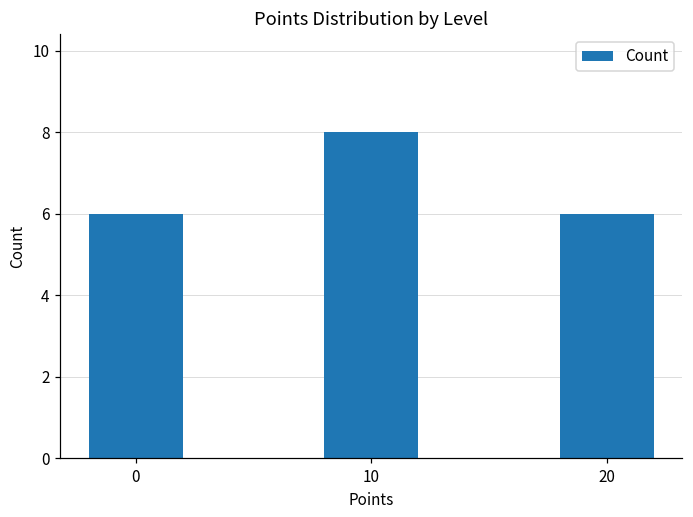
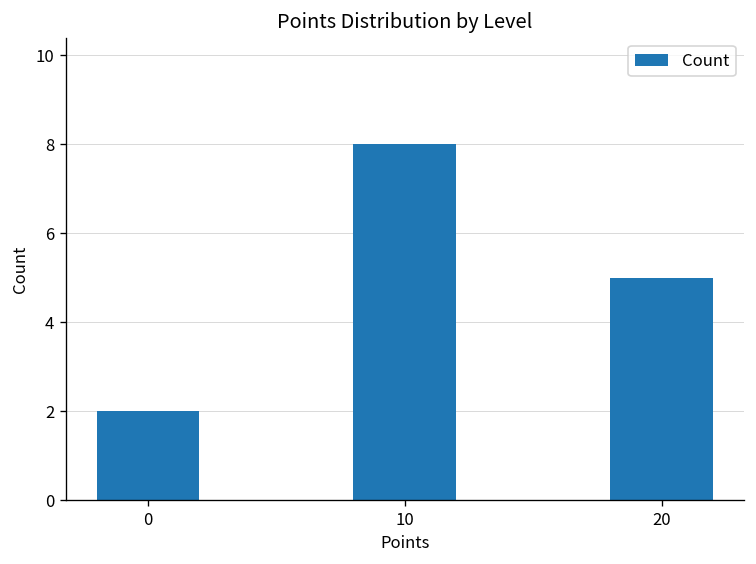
0: 6 -> 2
20: 6 -> 5
